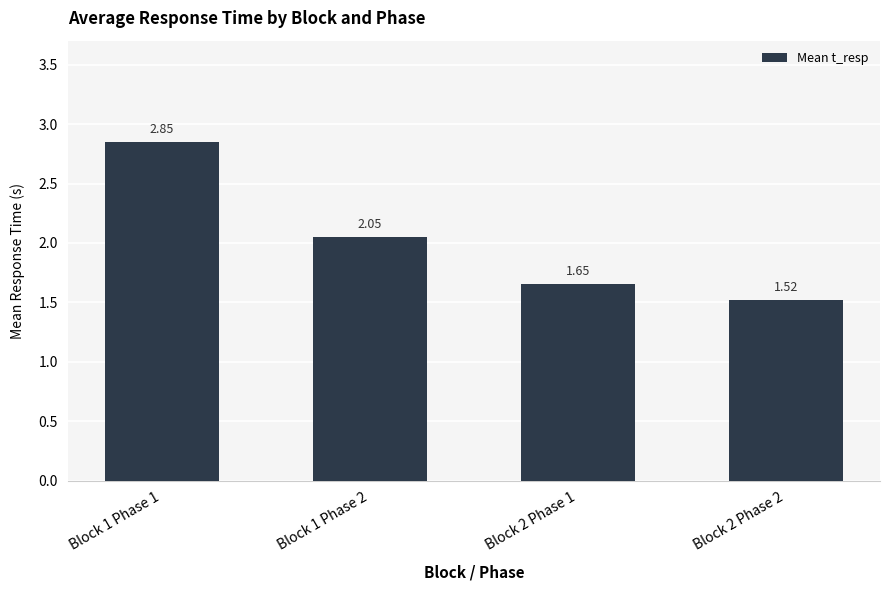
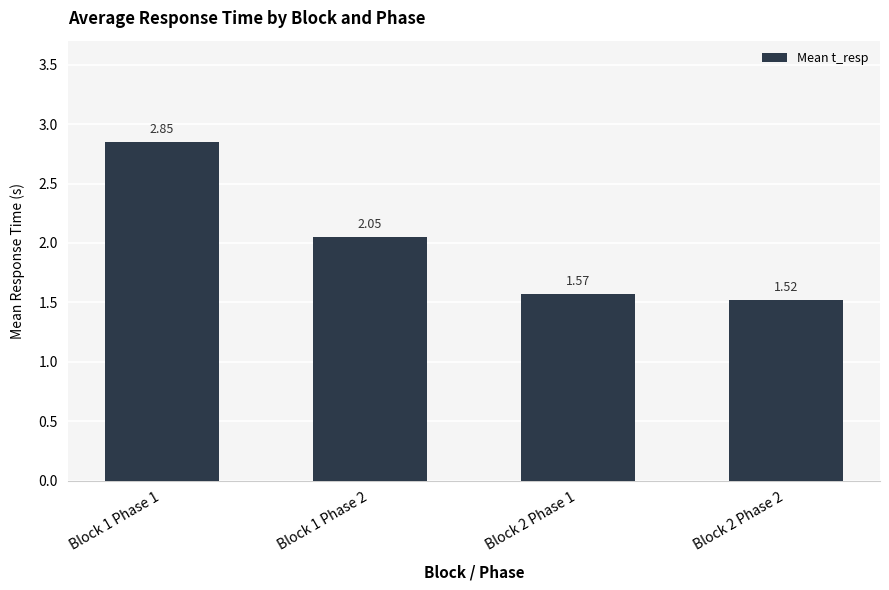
Block 2 Phase 1: 1.65 -> 1.57
